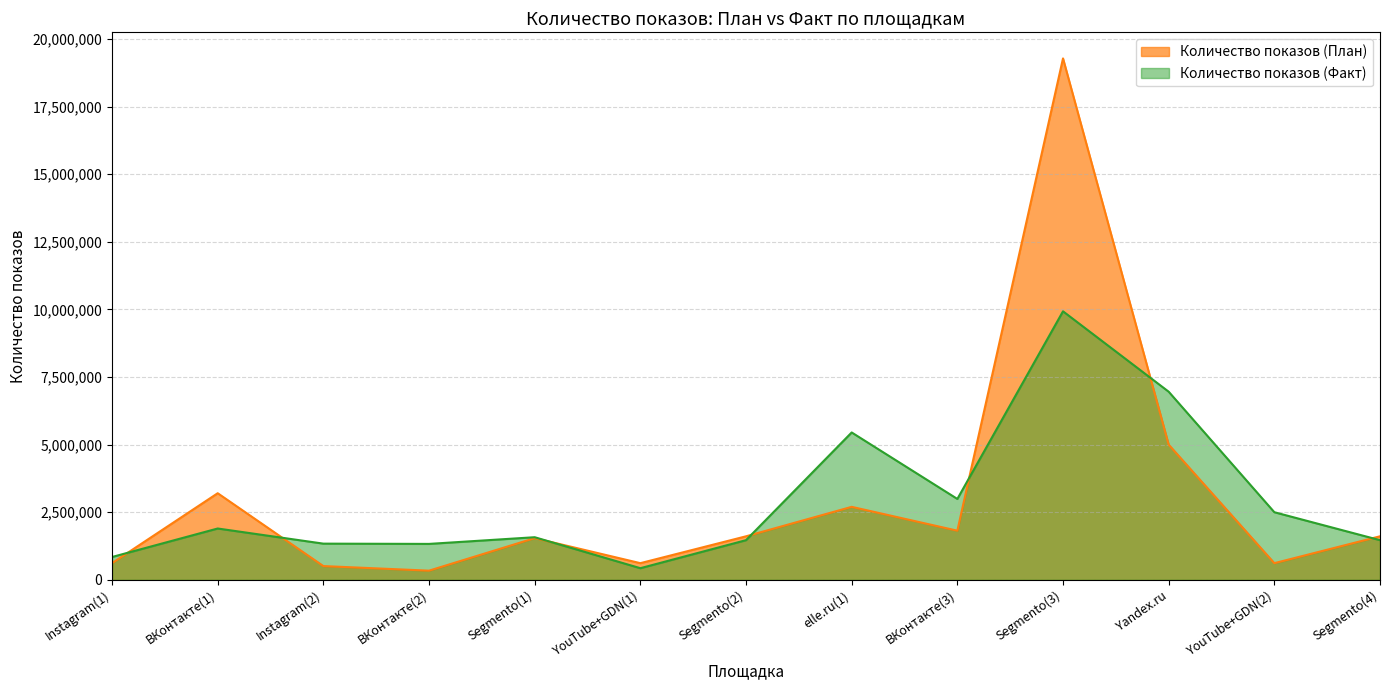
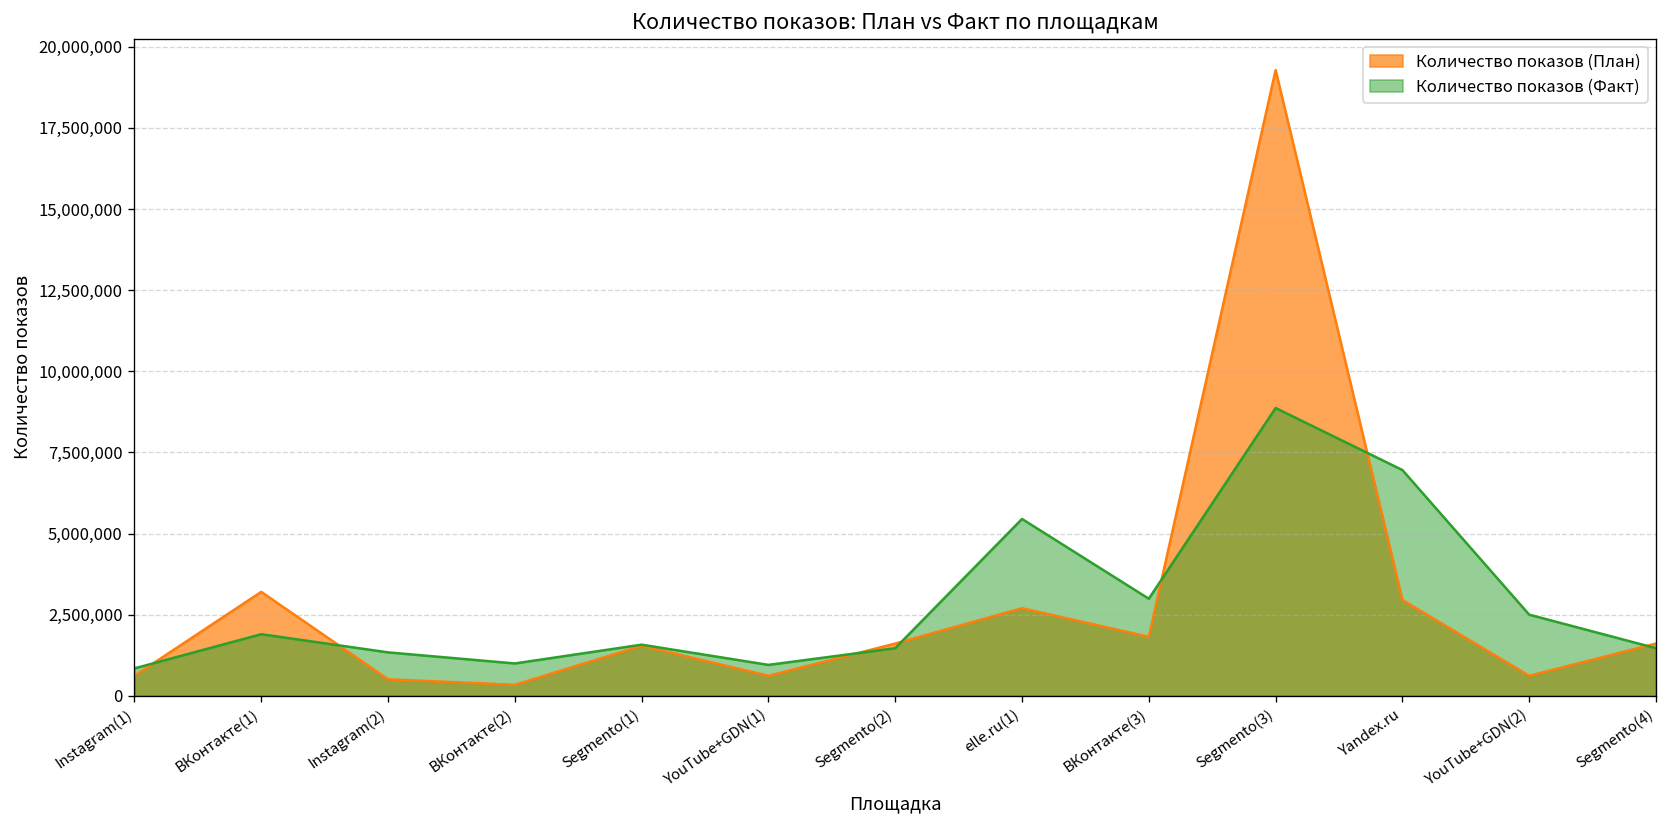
Количество показов (Факт), ВКонтакте(2): 1,300,000 -> 1,000,000
Количество показов (Факт), YouTube+GDN(1): 400,000 -> 1,000,000
Количество показов (Факт), Segmento(3): 9,900,000 -> 8,900,000
Количество показов (План), Yandex.ru: 5,000,000 -> 3,000,000
